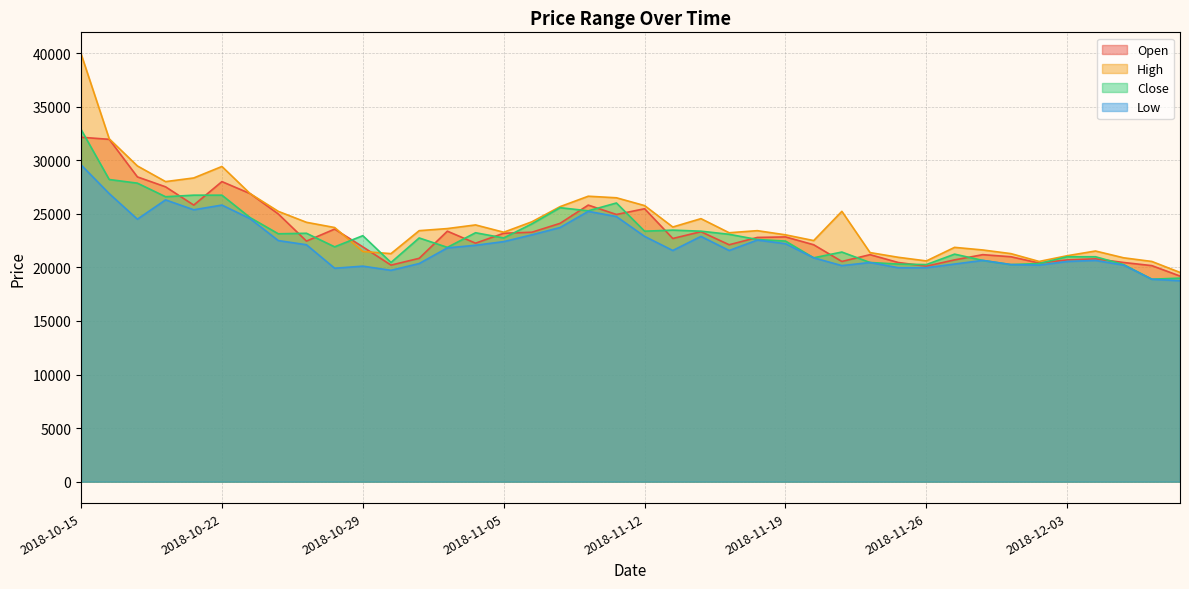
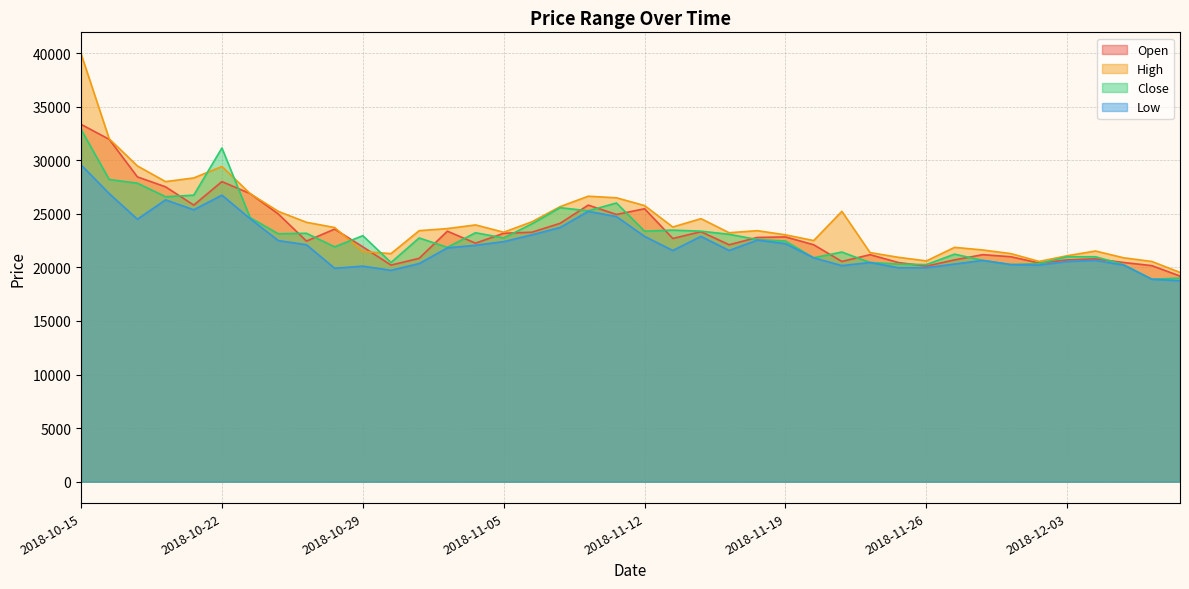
Open, 2018-10-15: 32200 -> 33400
Close, 2018-10-22: 26700 -> 31200
Low, 2018-10-22: 25800 -> 26700
